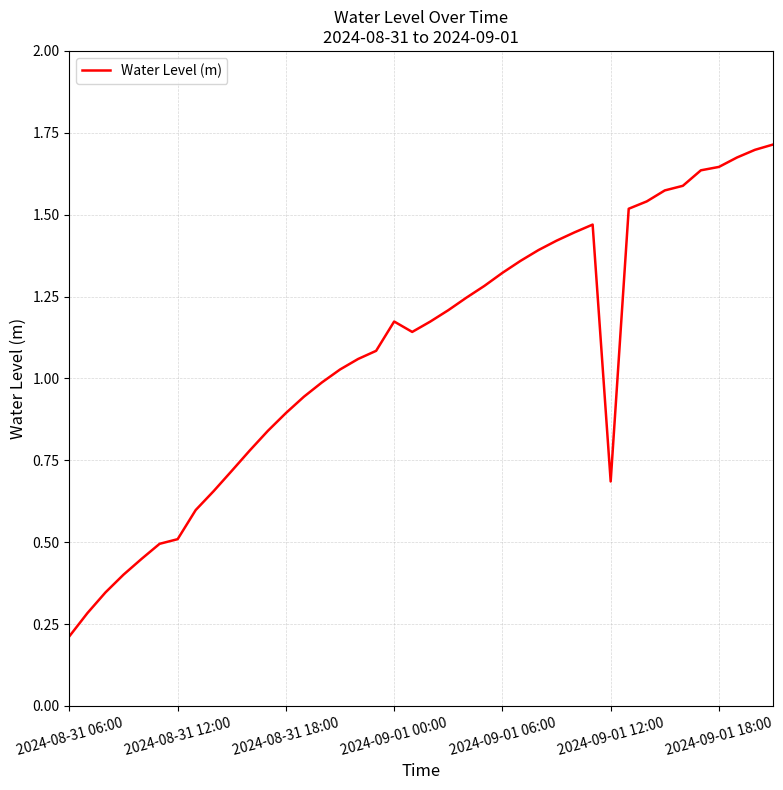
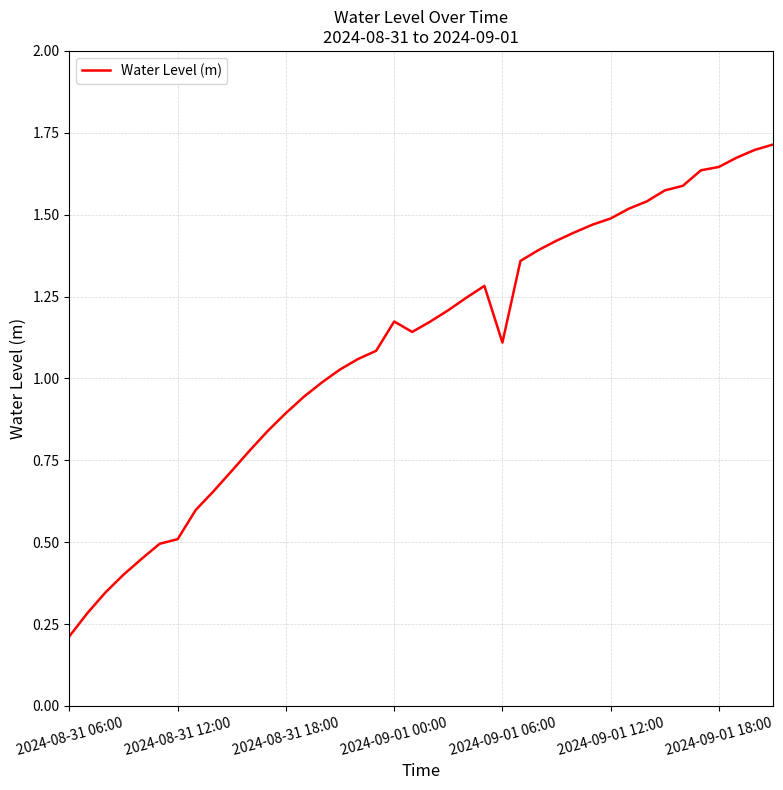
2024-09-01 06:00: 1.32 -> 1.11
2024-09-01 12:00: 0.69 -> 1.49
